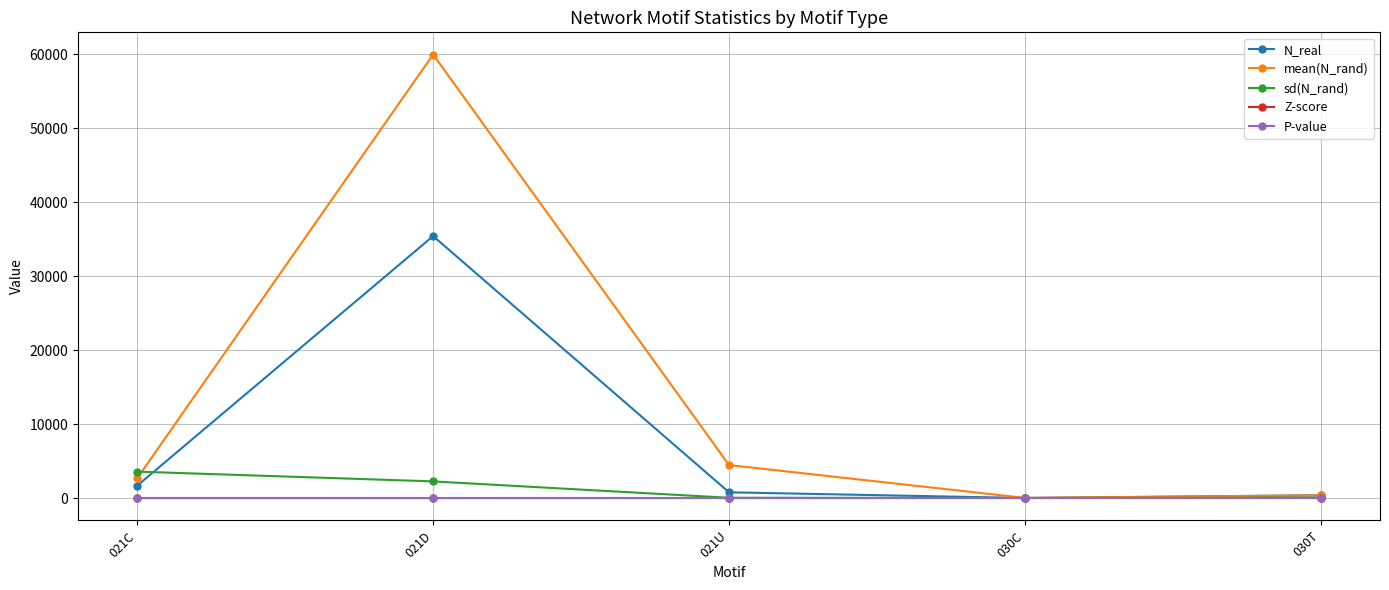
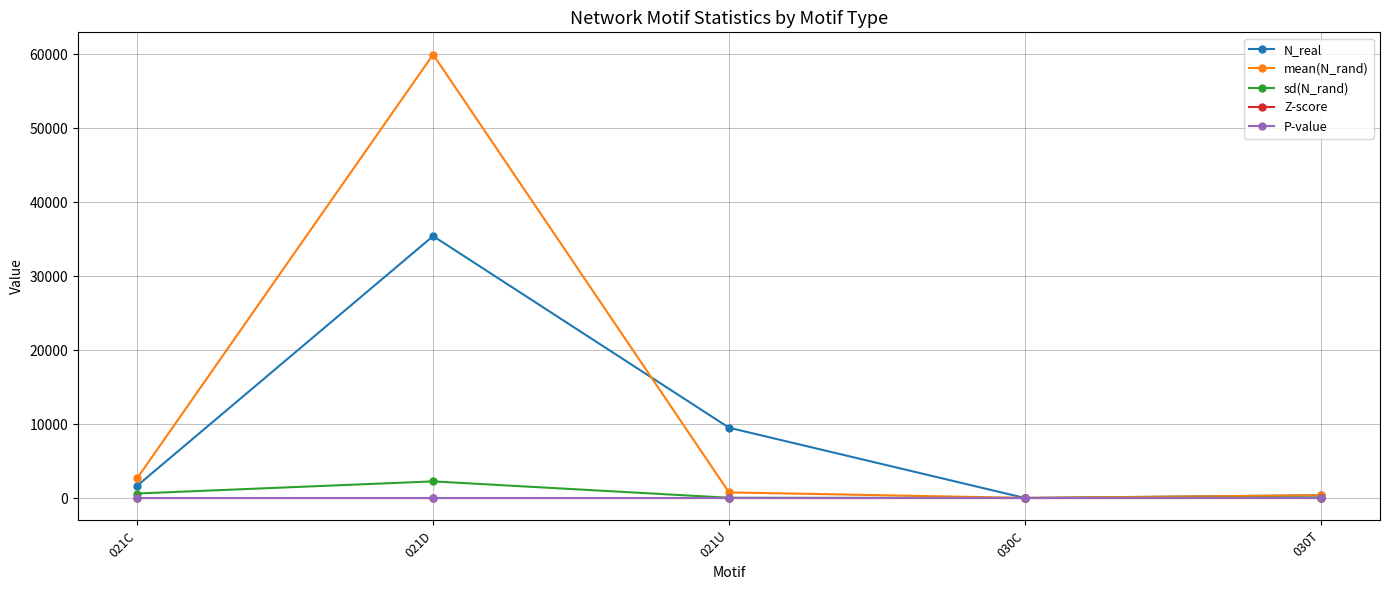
sd(N_rand), 021C: 4000 -> 1000
N_real, 021U: 1000 -> 10000
mean(N_rand), 021U: 4000 -> 1000
